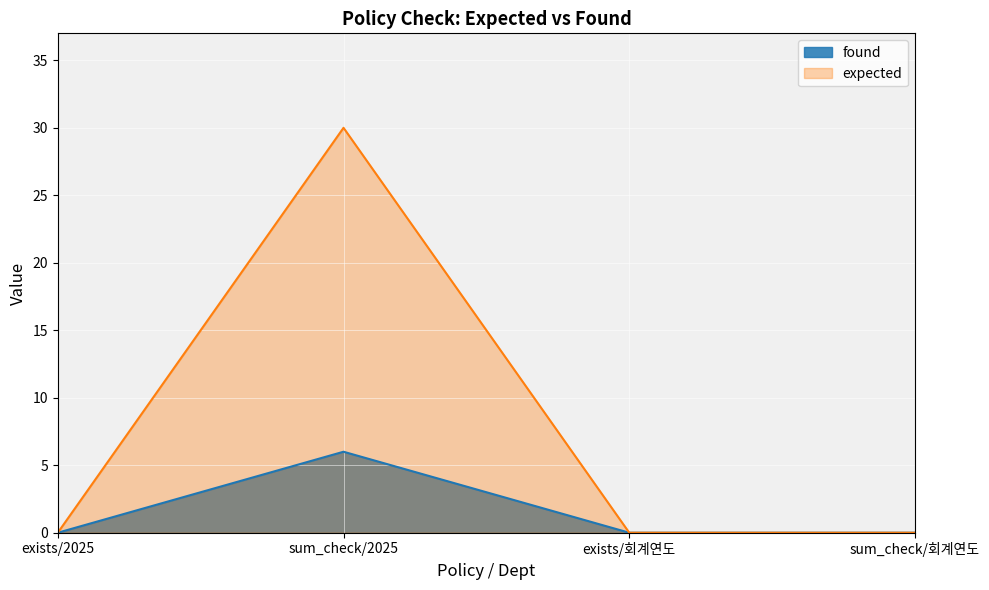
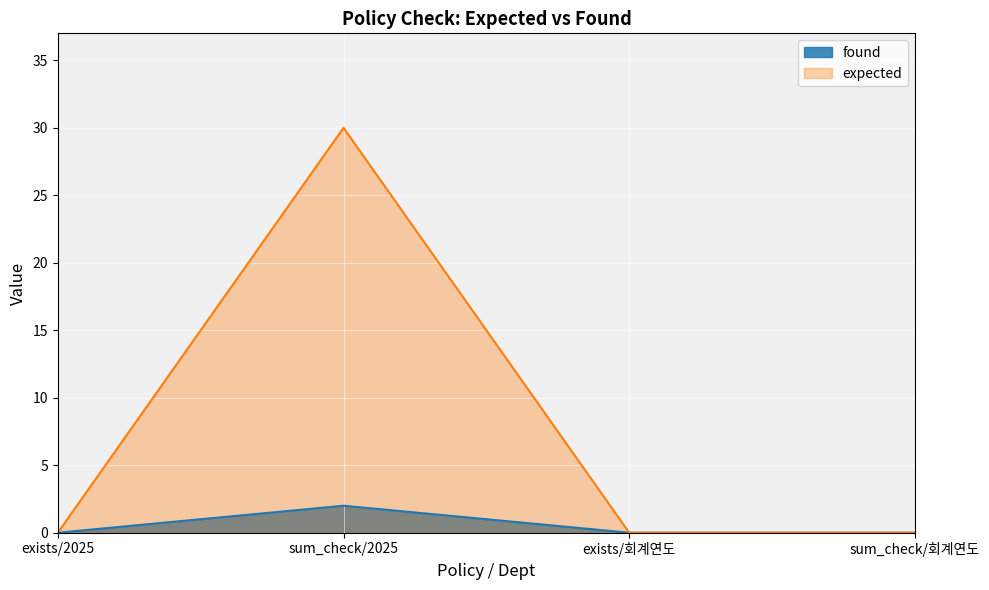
found, sum_check/2025: 6 -> 2
